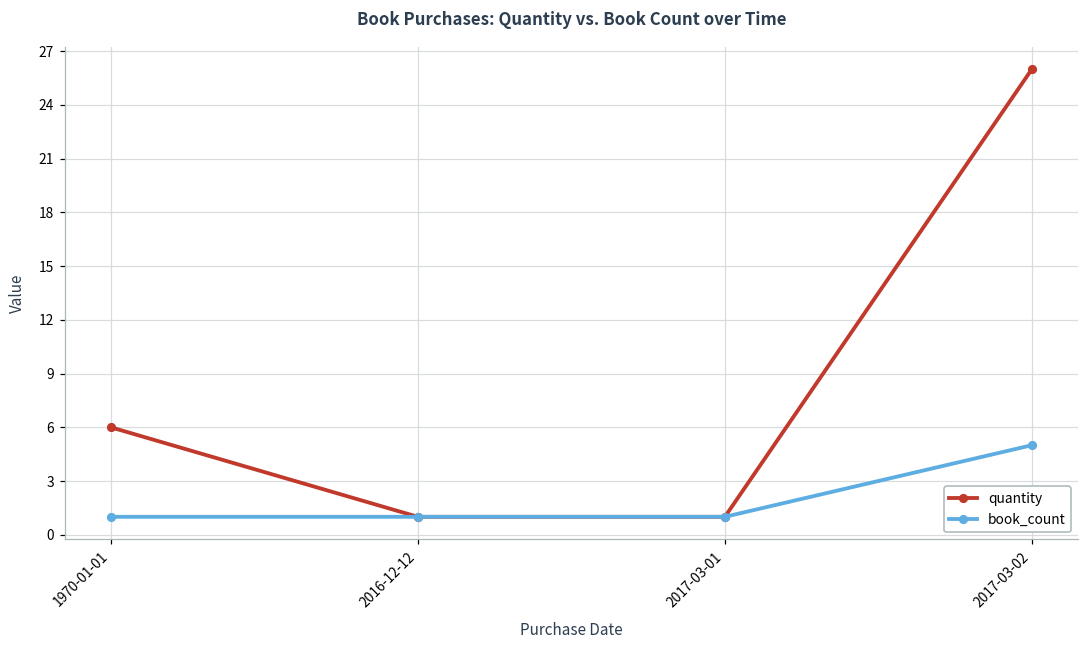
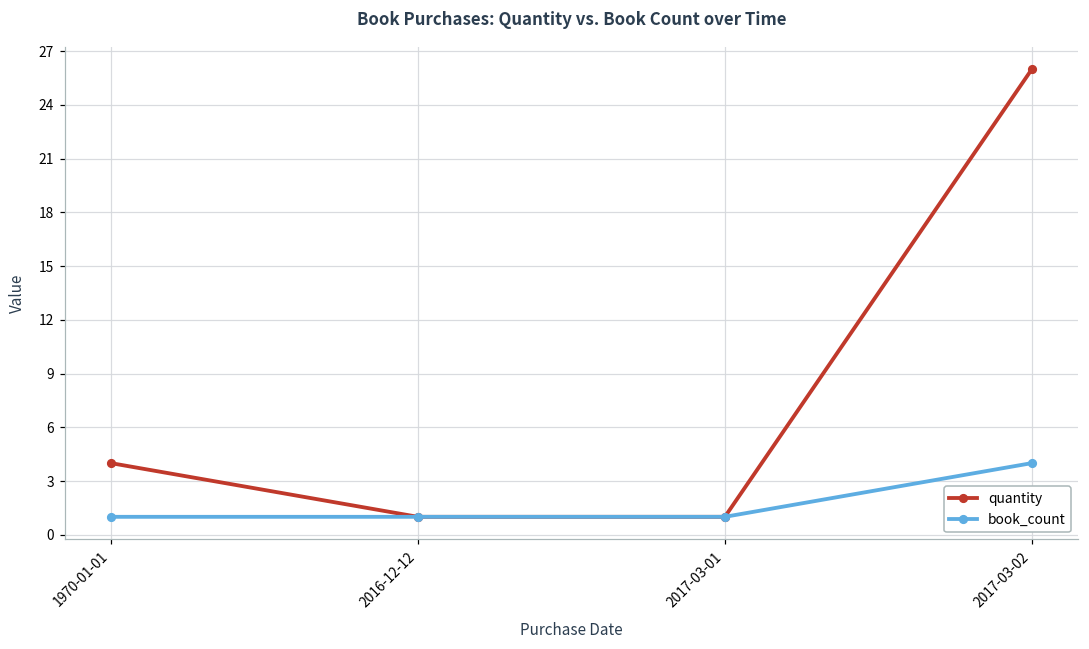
quantity, 1970-01-01: 6 -> 4
book_count, 2017-03-02: 5 -> 4
